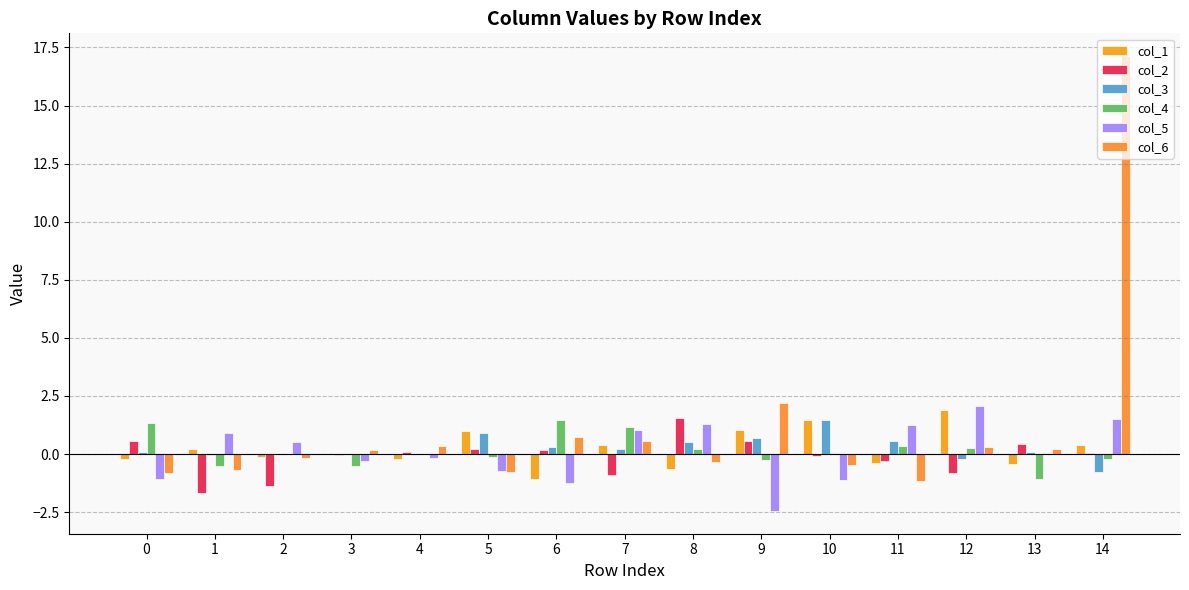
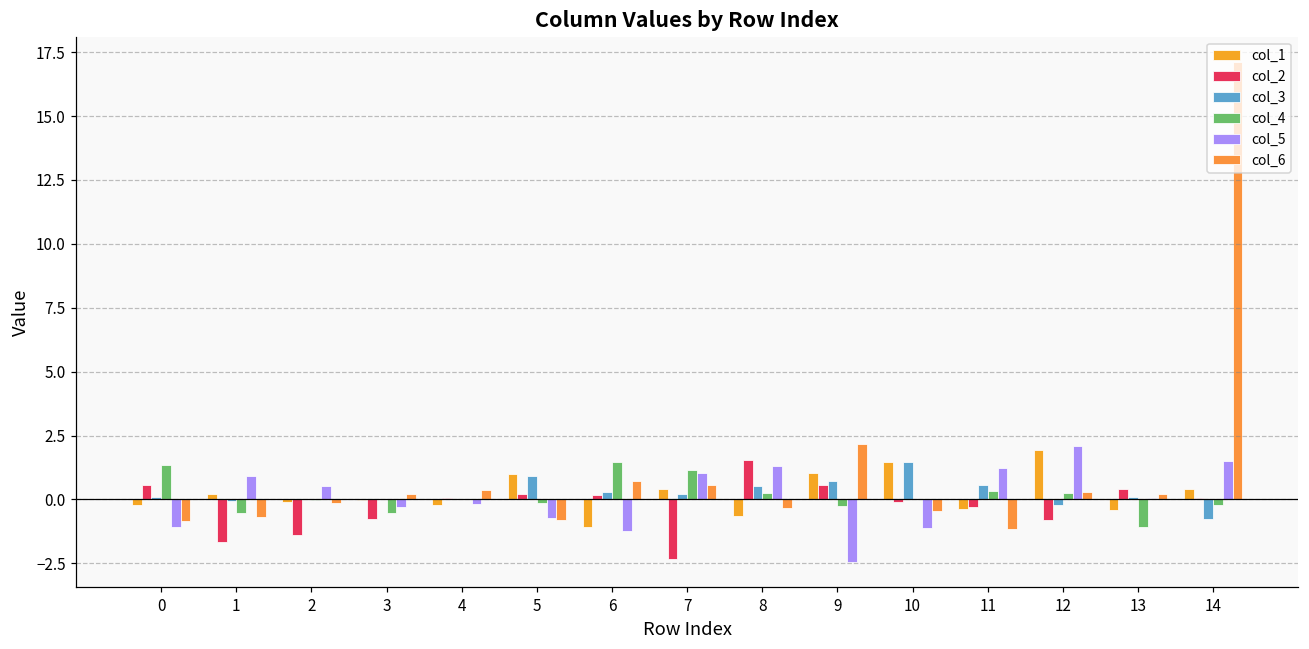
col_2, 3: 0.0 -> -0.8
col_2, 7: -0.9 -> -2.3
